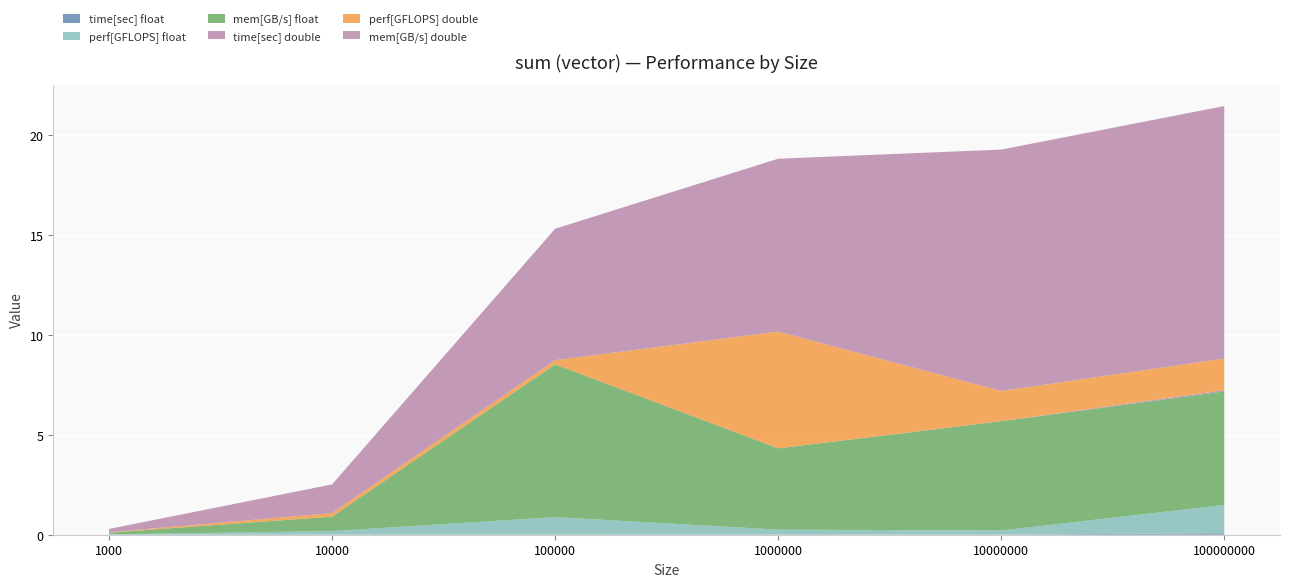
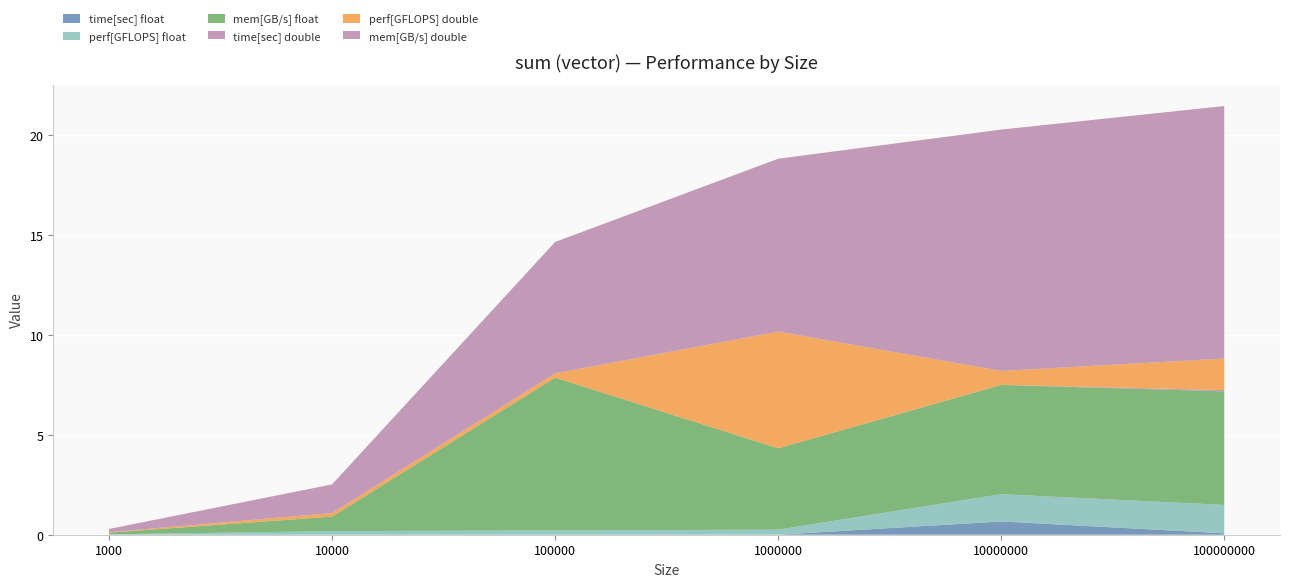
perf[GFLOPS] float, 100000: 0.9 -> 0.2
time[sec] float, 10000000: 0.0 -> 0.7
perf[GFLOPS] float, 10000000: 0.2 -> 1.4
perf[GFLOPS] double, 10000000: 1.5 -> 0.7
